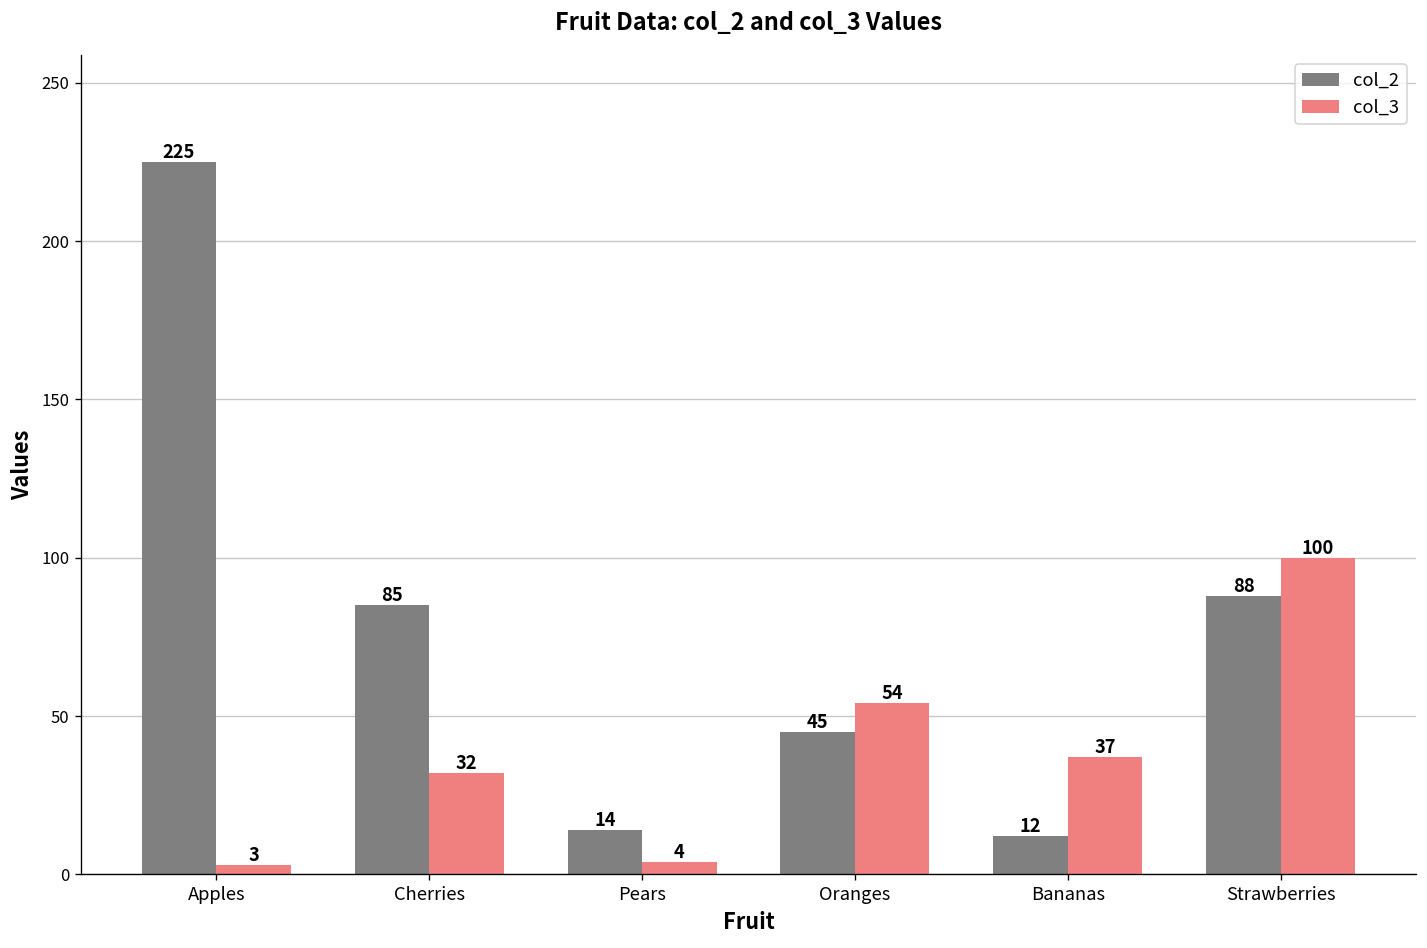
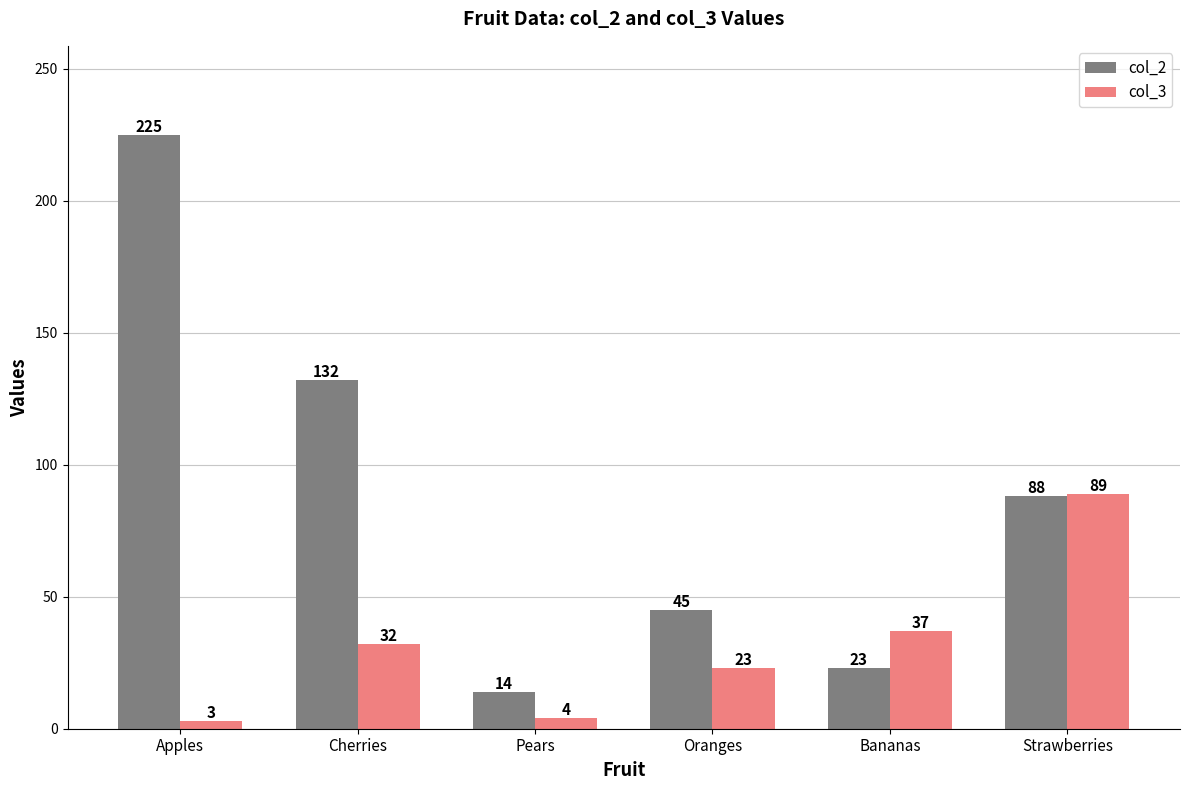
col_2, Cherries: 85 -> 132
col_3, Oranges: 54 -> 23
col_2, Bananas: 12 -> 23
col_3, Strawberries: 100 -> 89
